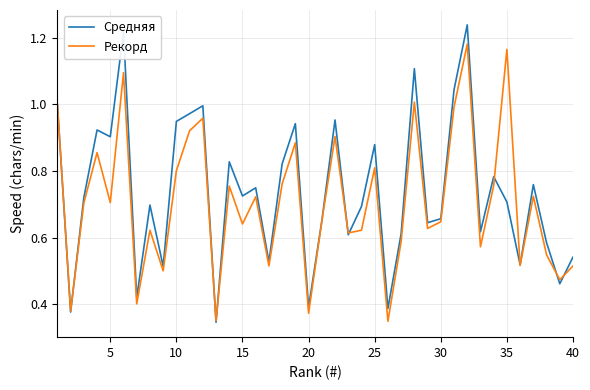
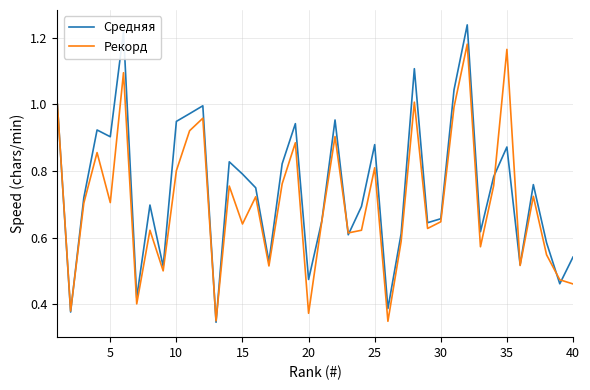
Средняя, 15: 0.73 -> 0.79
Средняя, 20: 0.39 -> 0.47
Средняя, 35: 0.71 -> 0.87
Рекорд, 40: 0.52 -> 0.46
